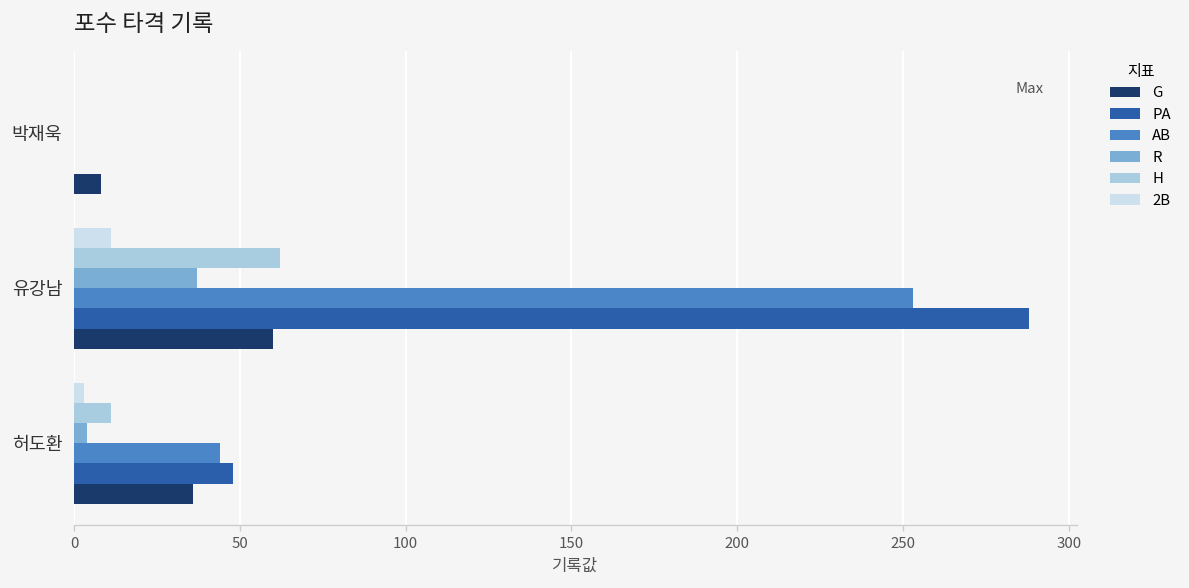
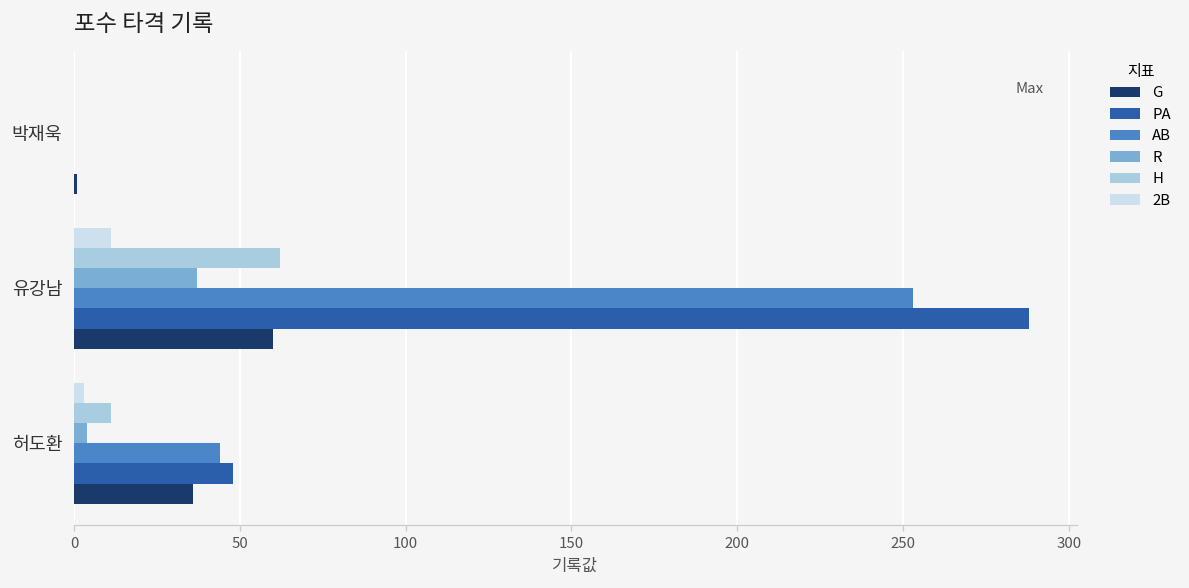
G, 박재욱: 8 -> 1
